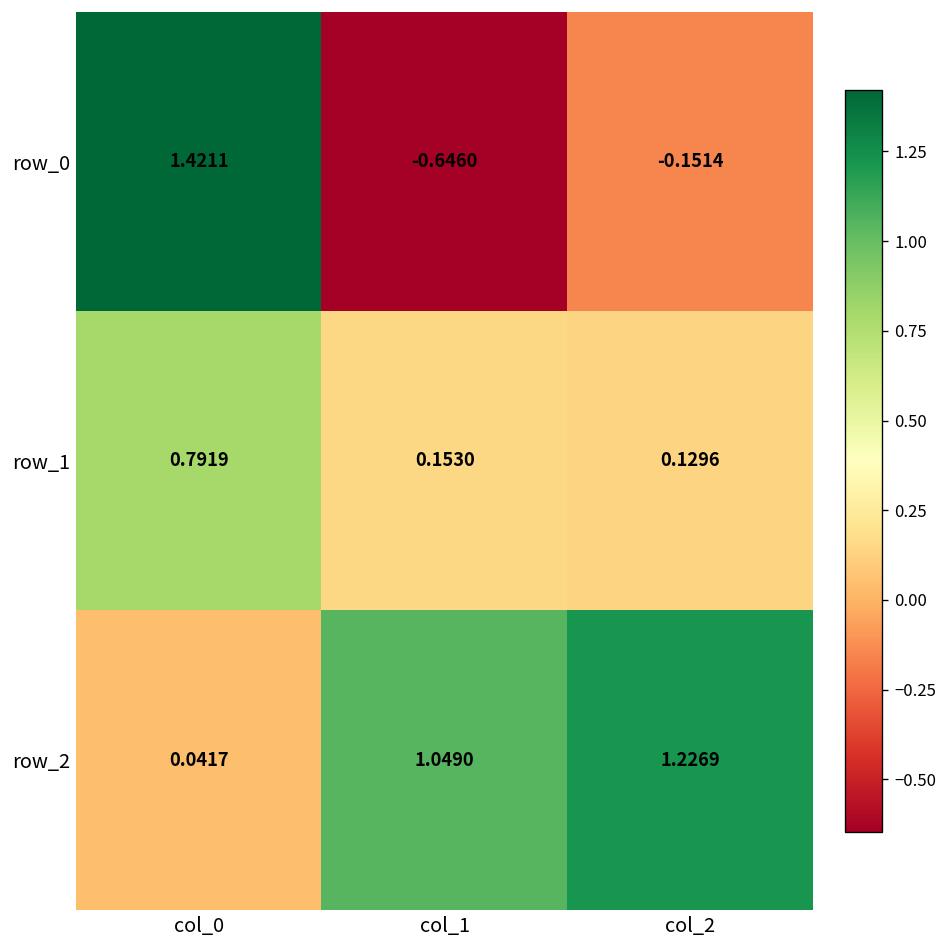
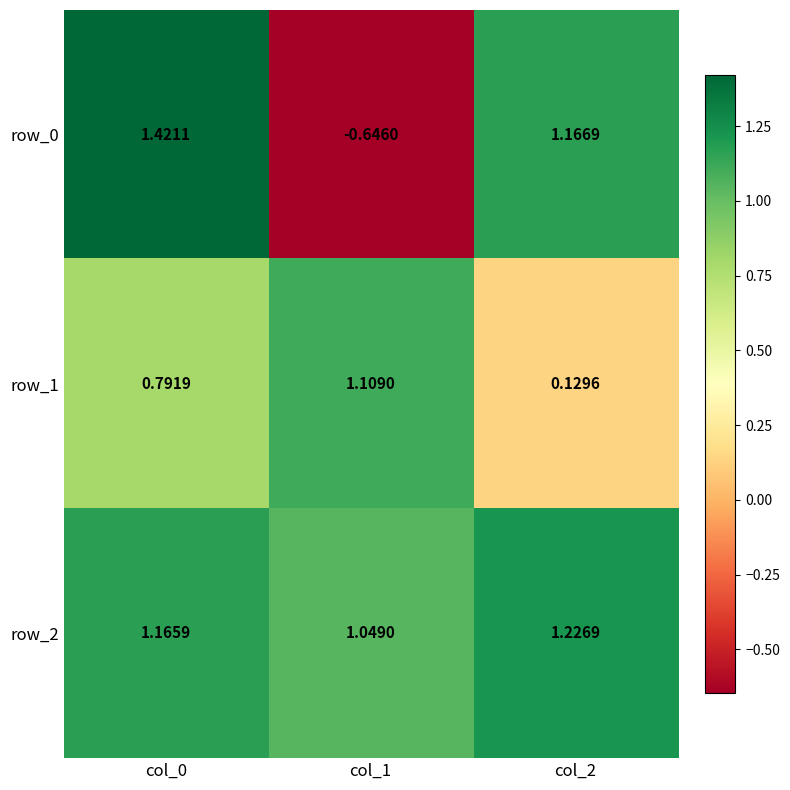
row_0, col_2: -0.1514 -> 1.1669
row_1, col_1: 0.1530 -> 1.1090
row_2, col_0: 0.0417 -> 1.1659
